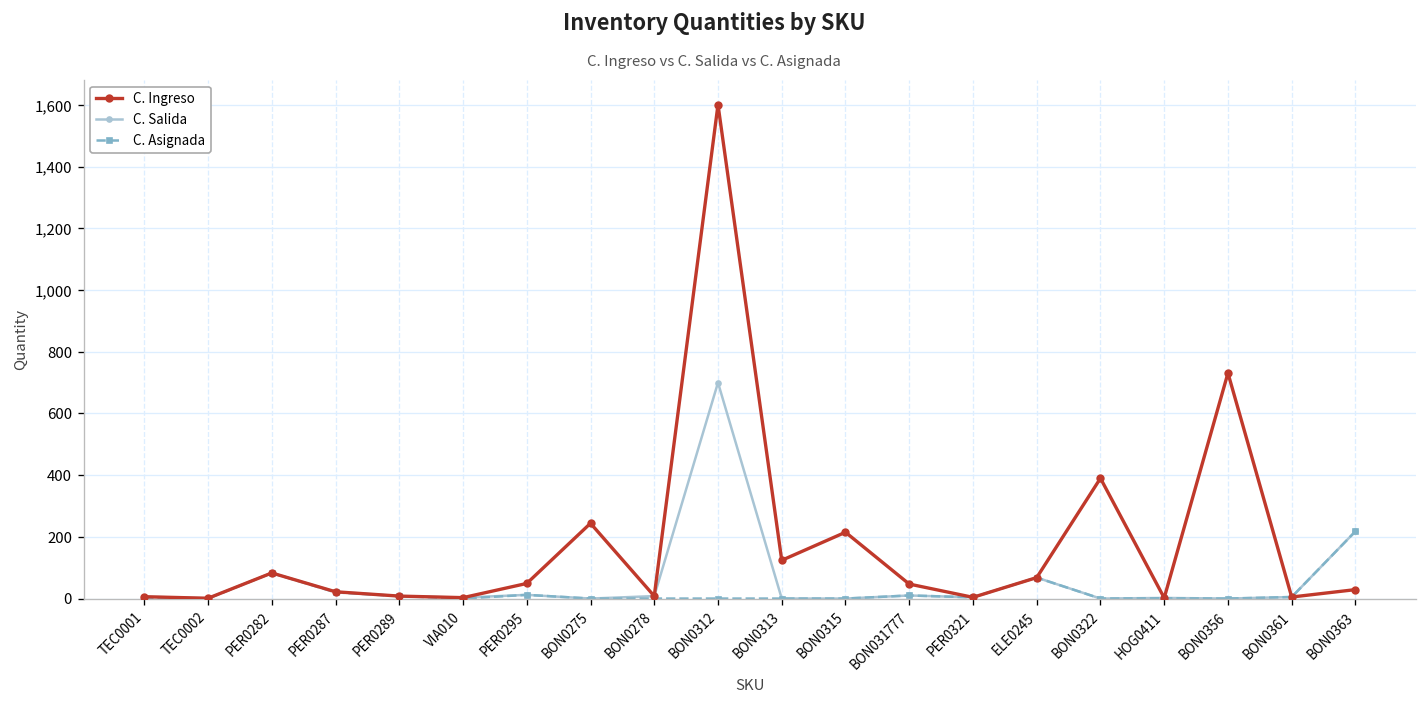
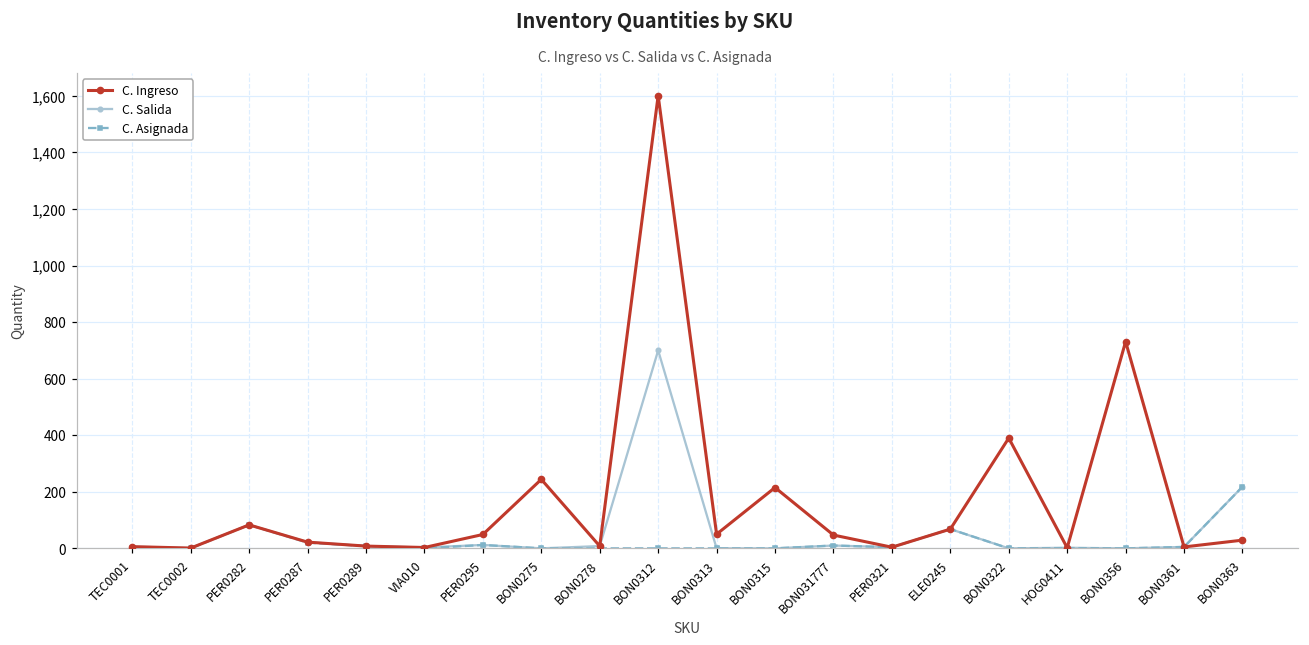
C. Ingreso, BON0313: 120 -> 50
